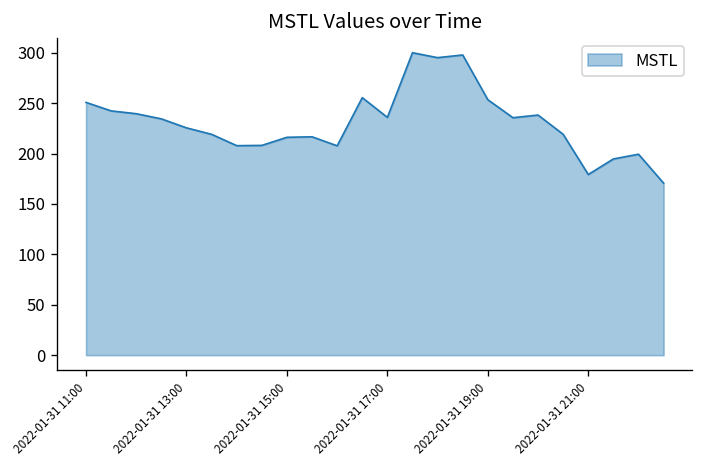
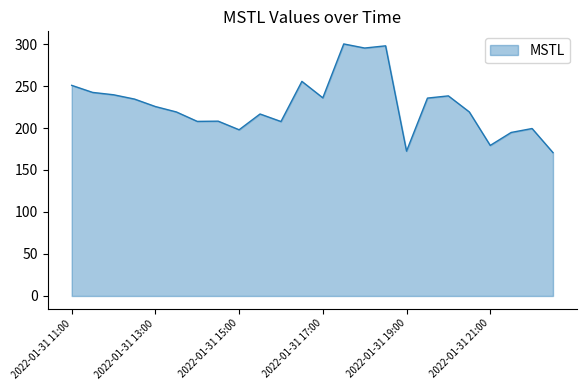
2022-01-31 15:00: 220 -> 200
2022-01-31 19:00: 250 -> 170
